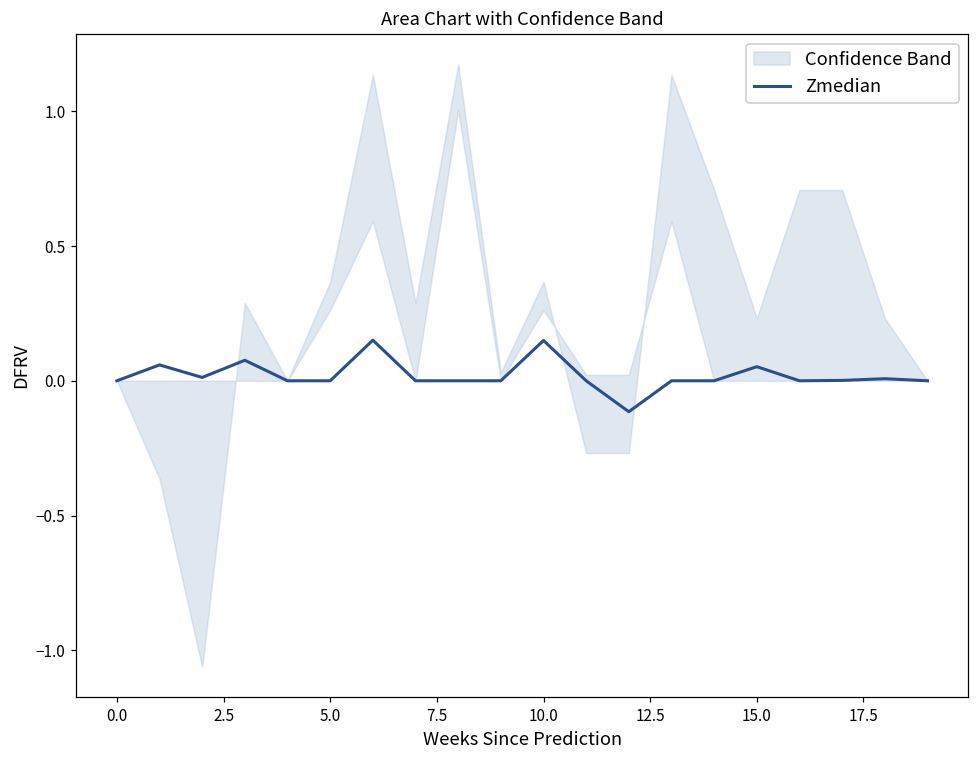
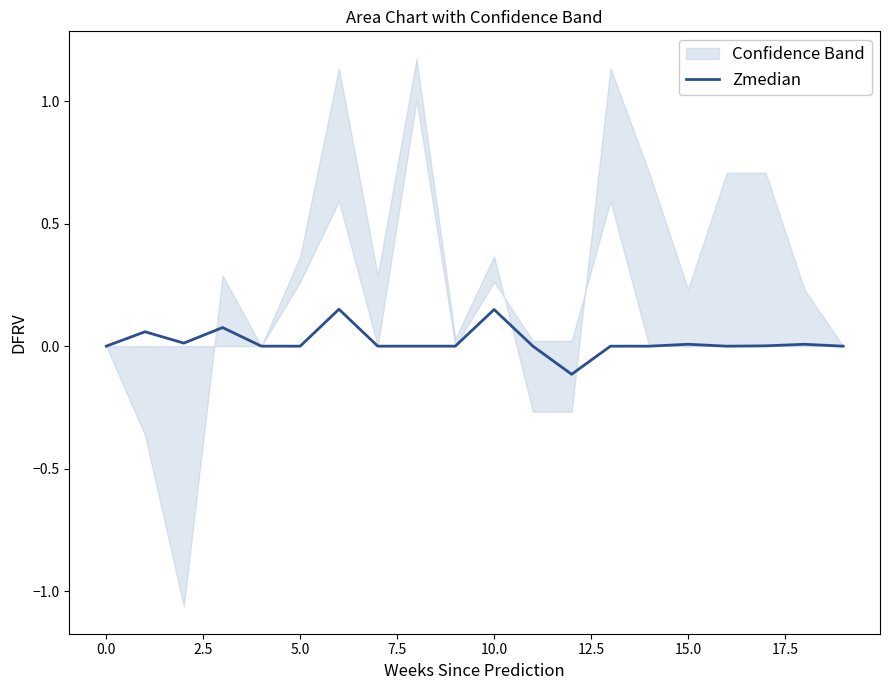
Zmedian, 15.0: 0.05 -> 0.01
